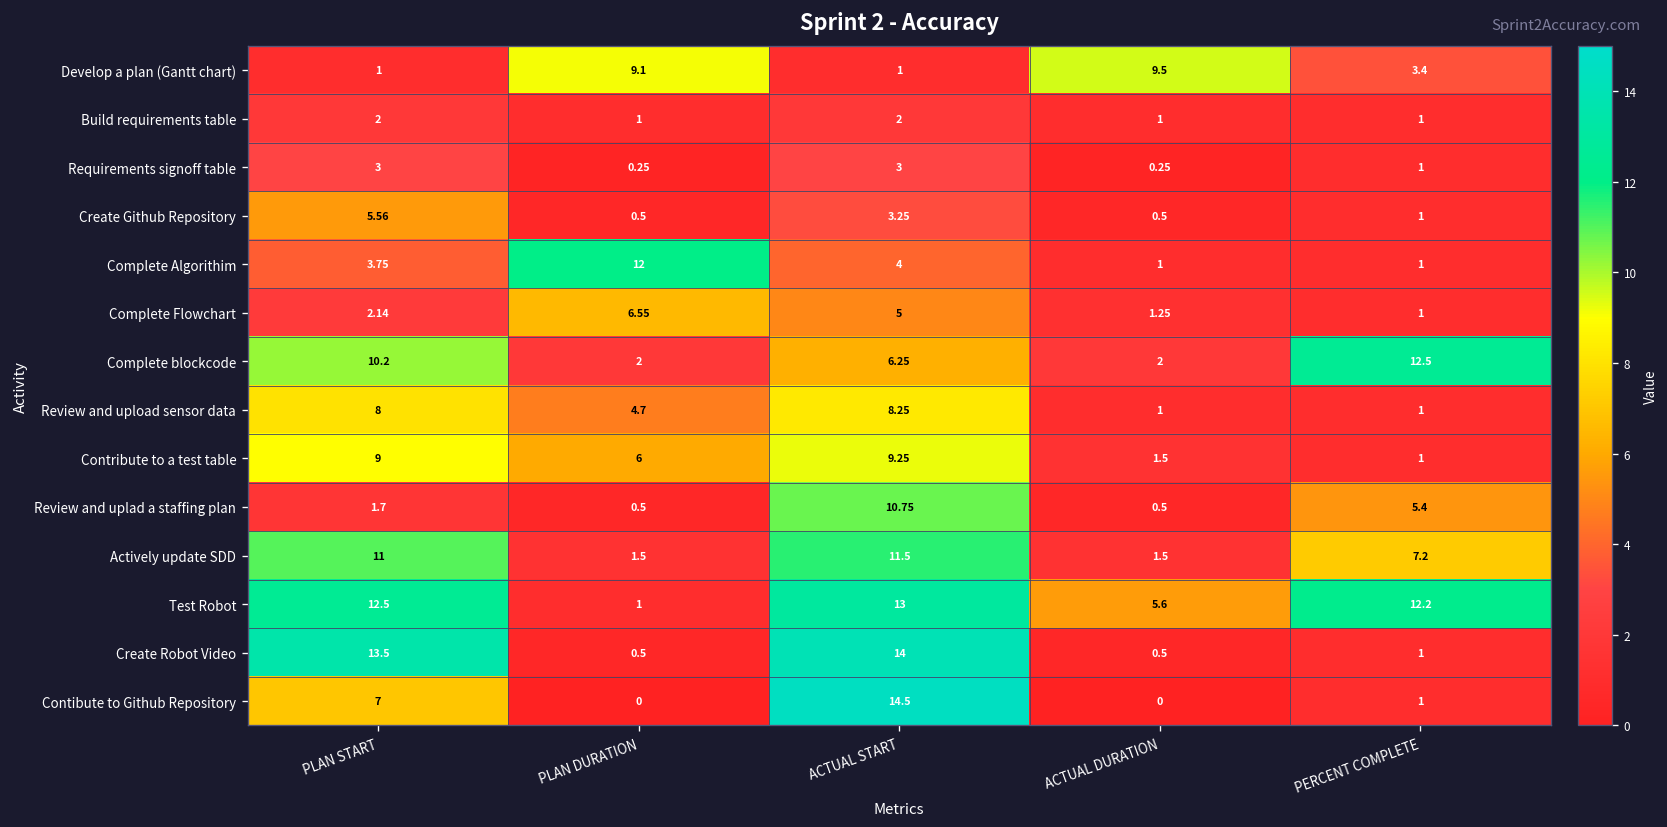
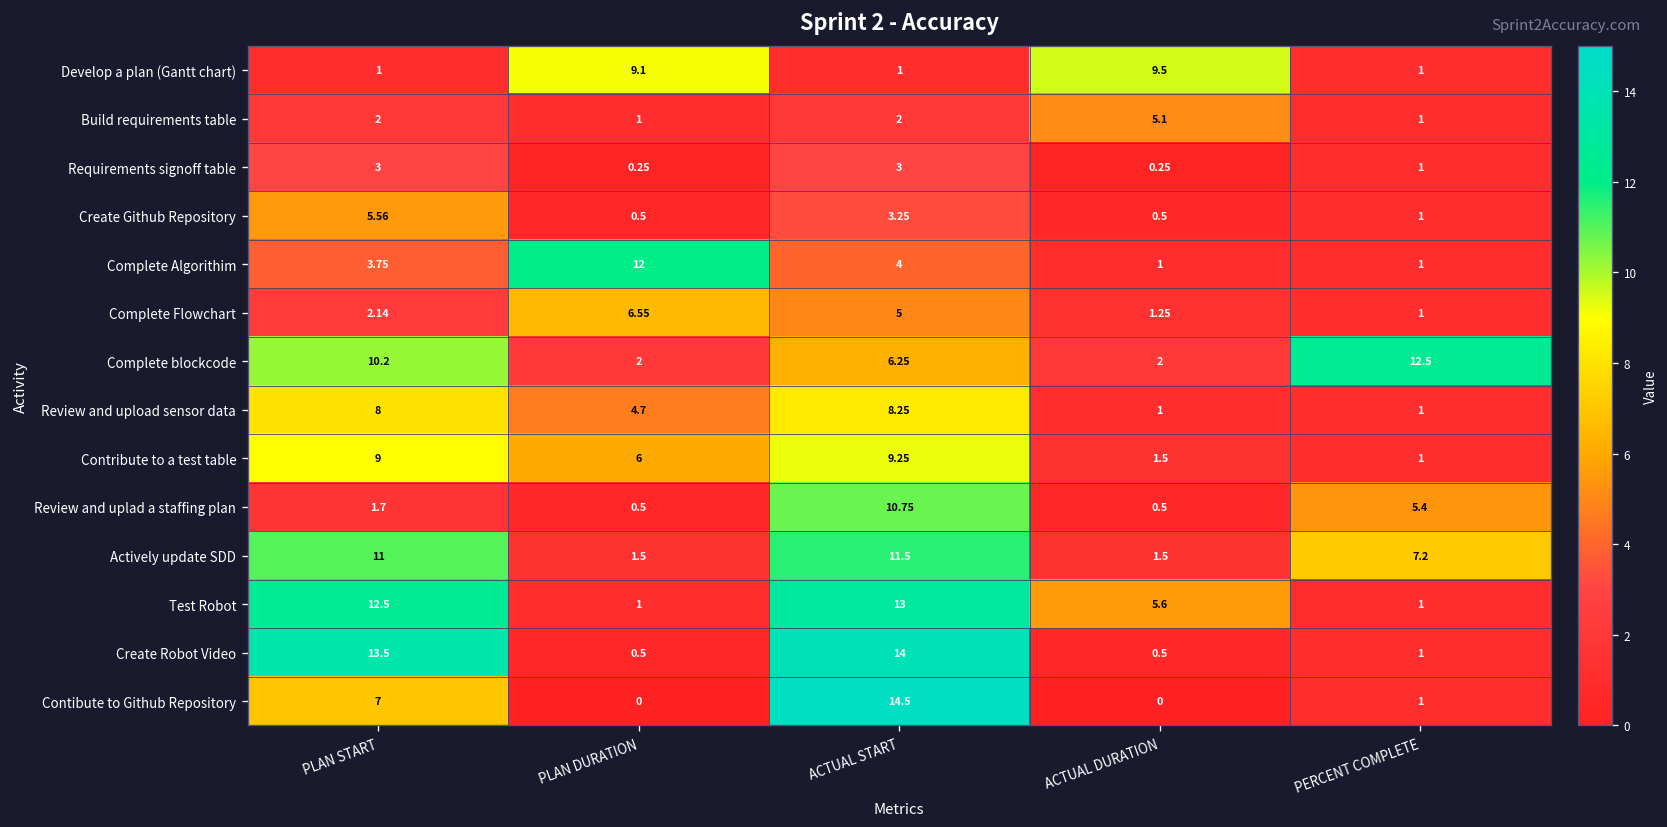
Develop a plan (Gantt chart), PERCENT COMPLETE: 3.4 -> 1
Build requirements table, ACTUAL DURATION: 1 -> 5.1
Test Robot, PERCENT COMPLETE: 12.2 -> 1
